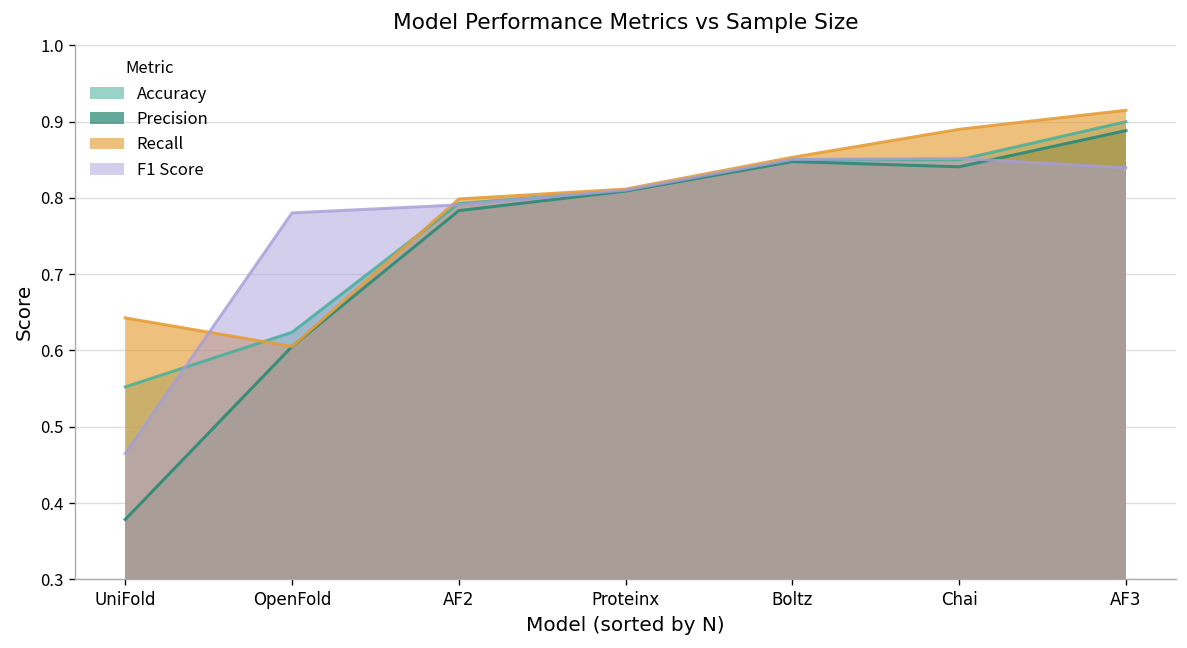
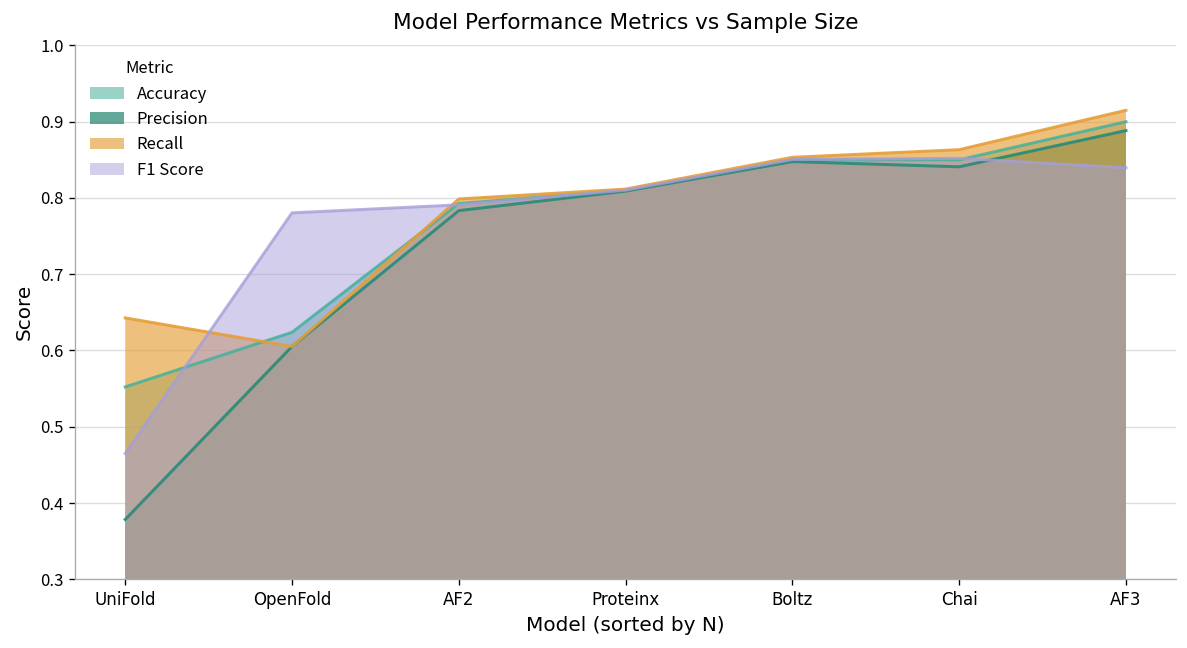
Recall, Chai: 0.89 -> 0.86
